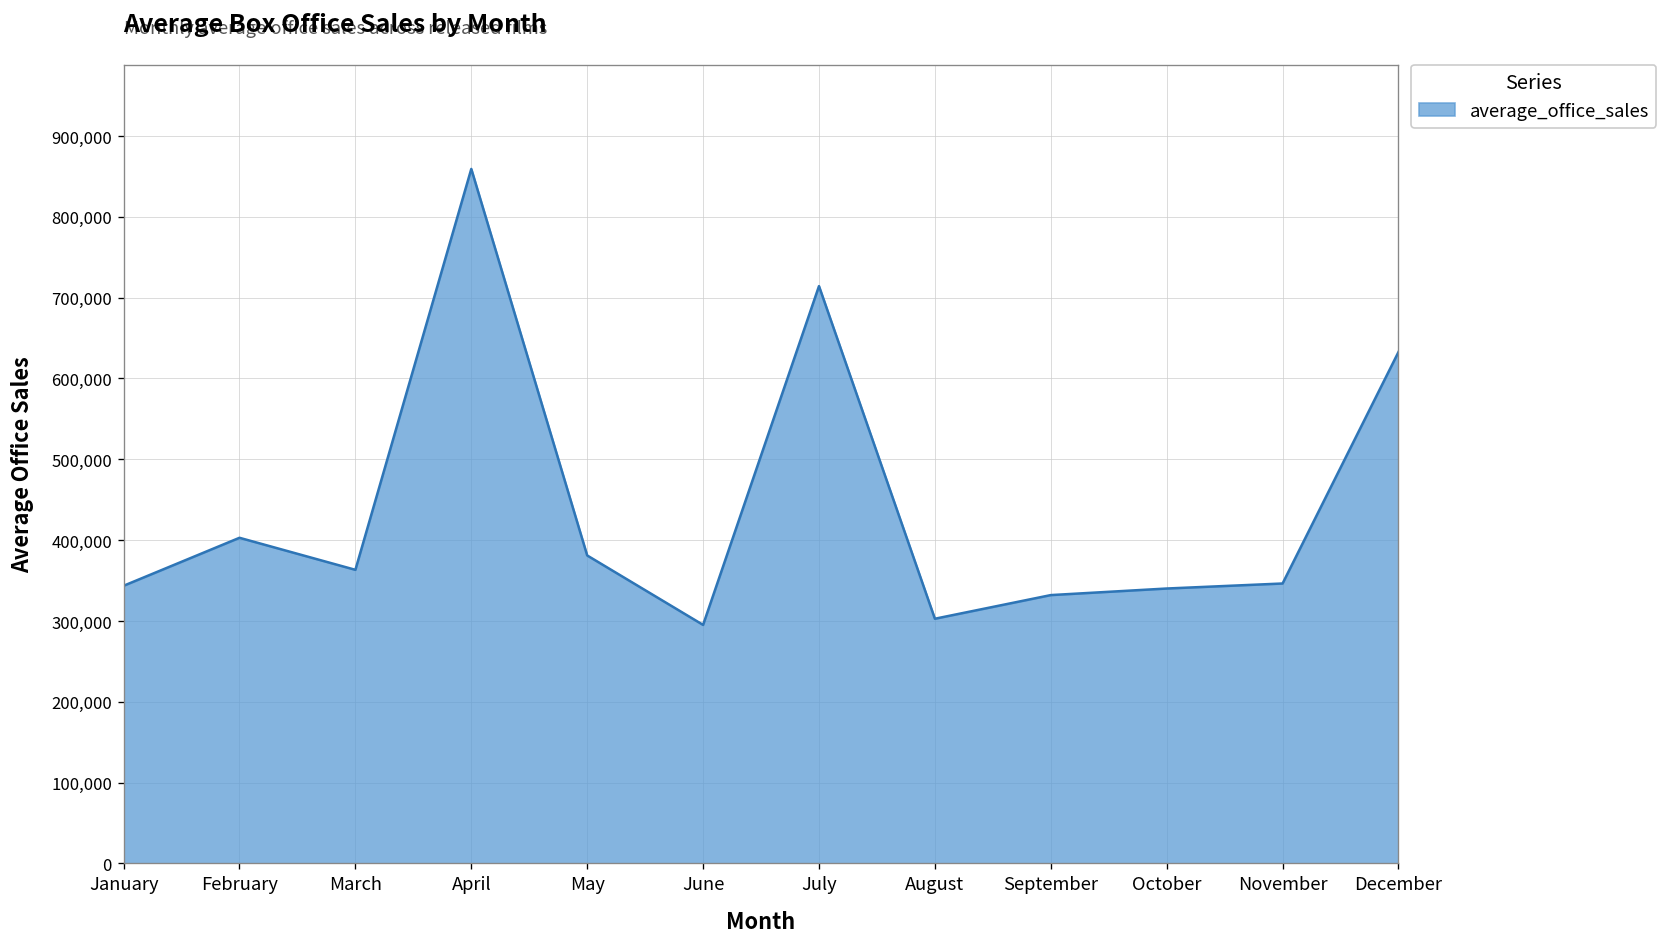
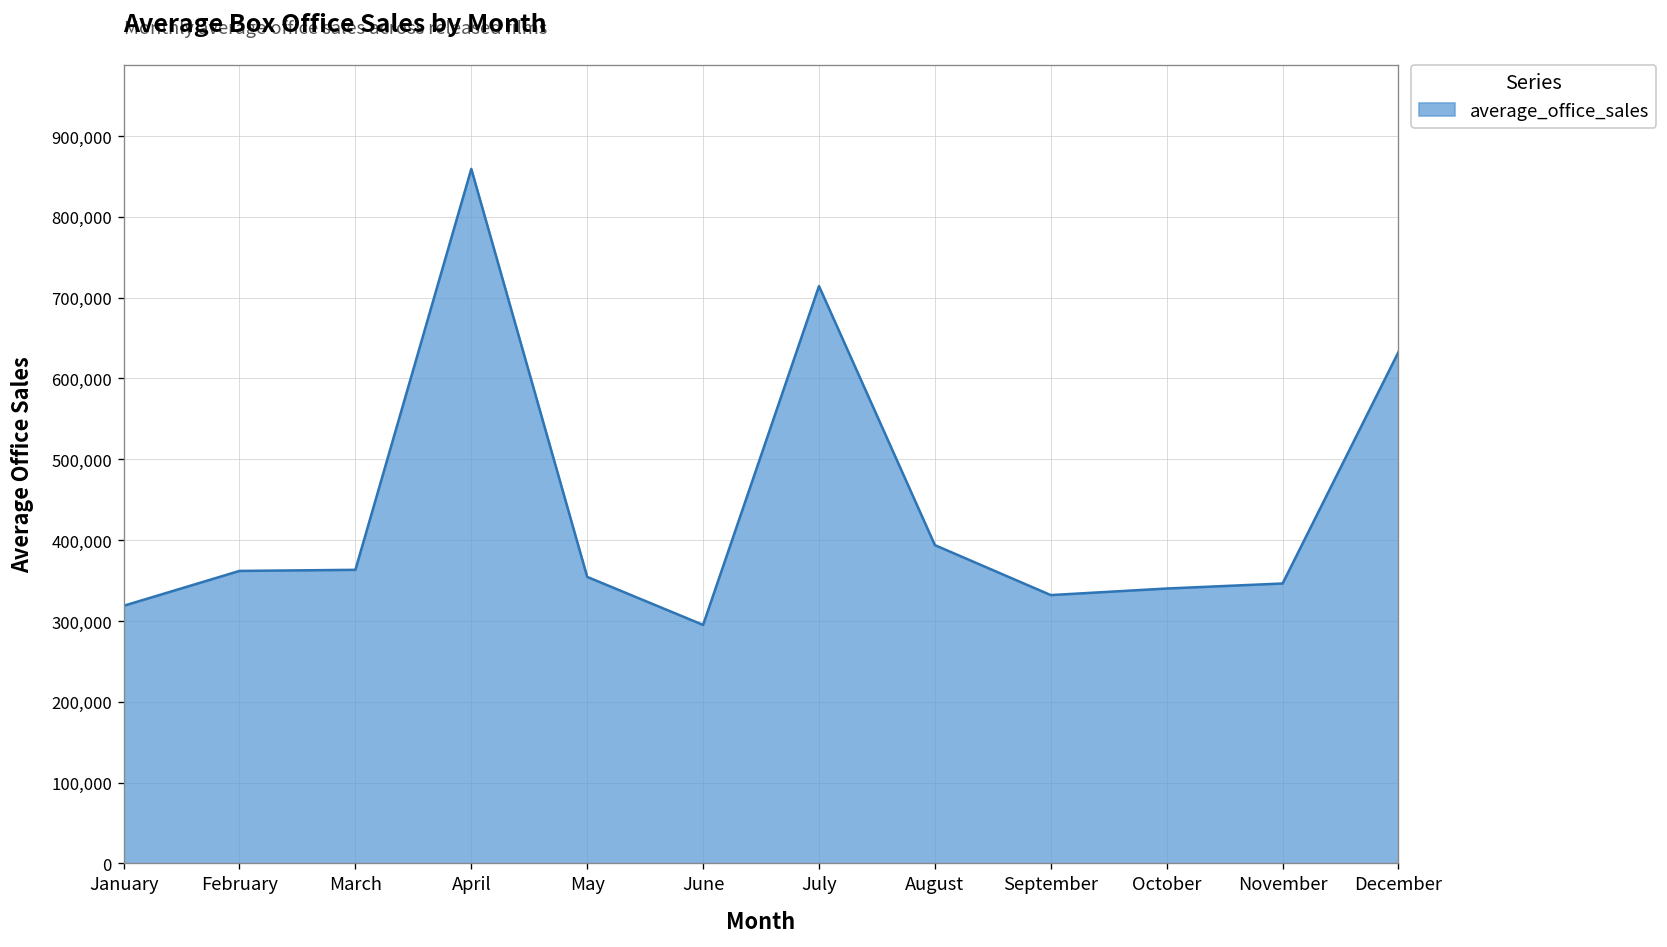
January: 340,000 -> 320,000
February: 400,000 -> 360,000
May: 380,000 -> 350,000
August: 300,000 -> 390,000
